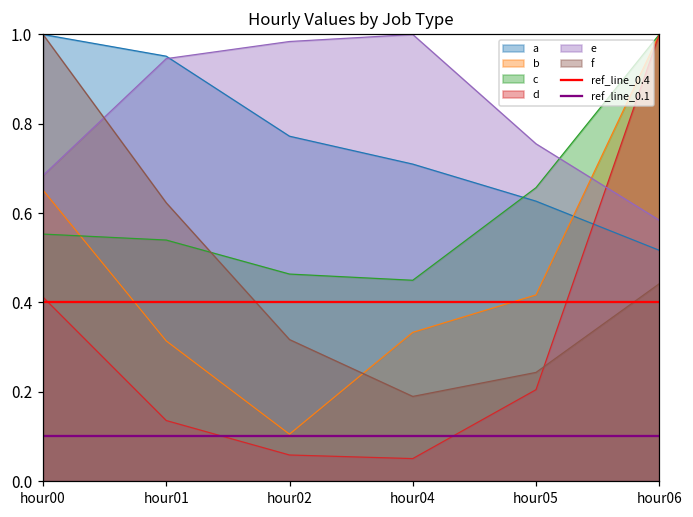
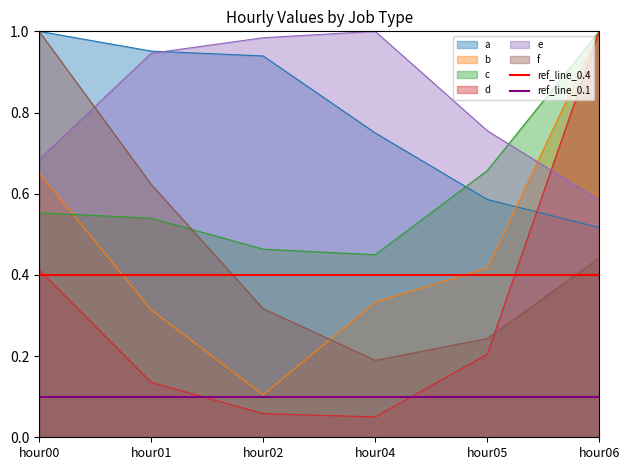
a, hour02: 0.77 -> 0.94
a, hour04: 0.71 -> 0.75
a, hour05: 0.63 -> 0.59
